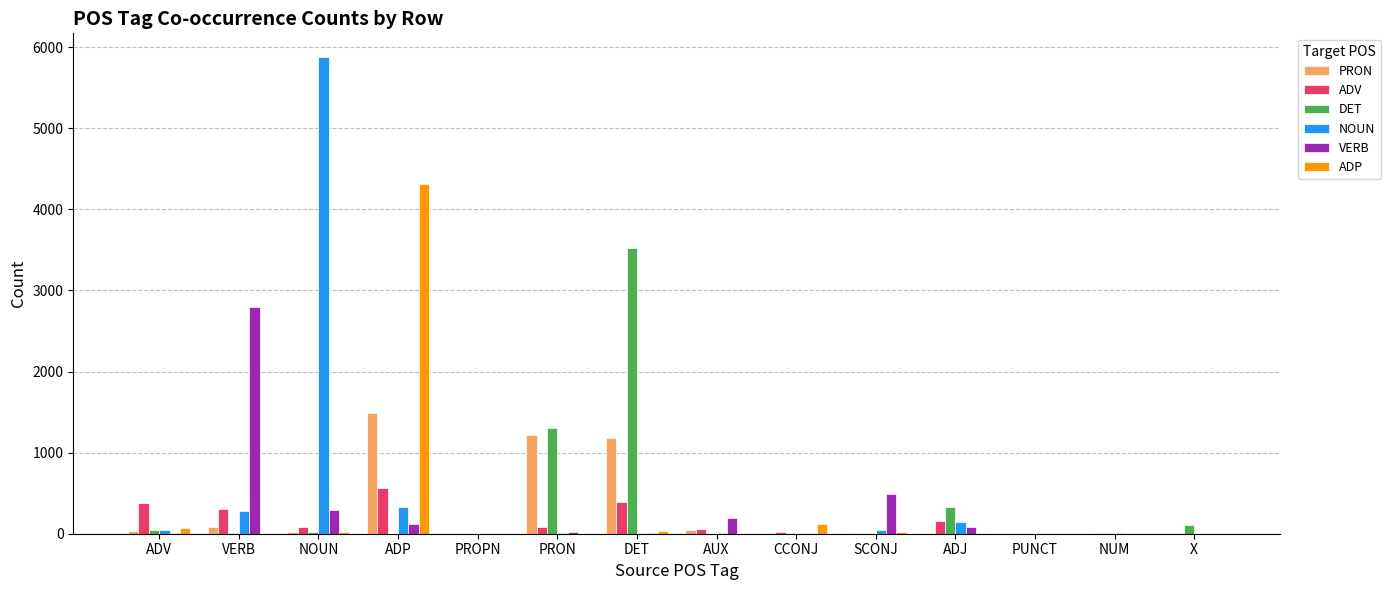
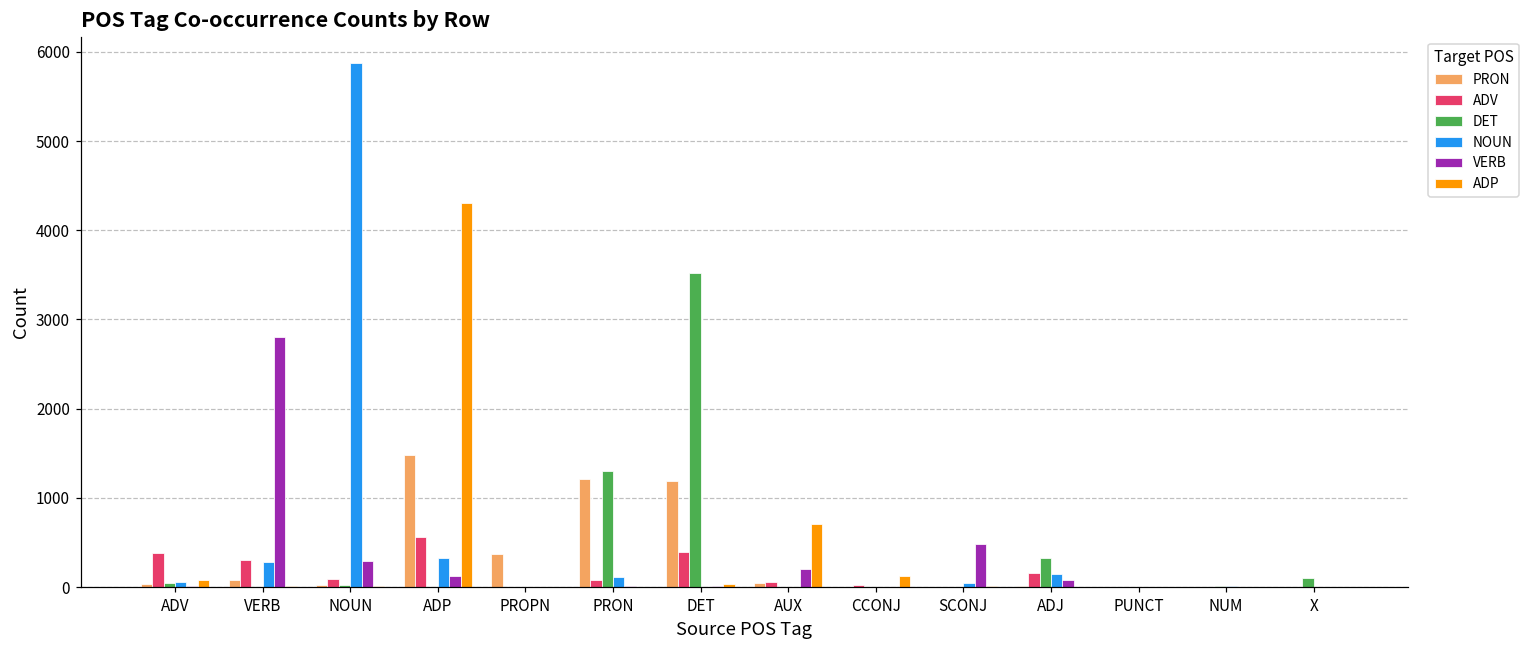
PRON, PROPN: 0 -> 400
NOUN, PRON: 0 -> 100
ADP, AUX: 0 -> 700
